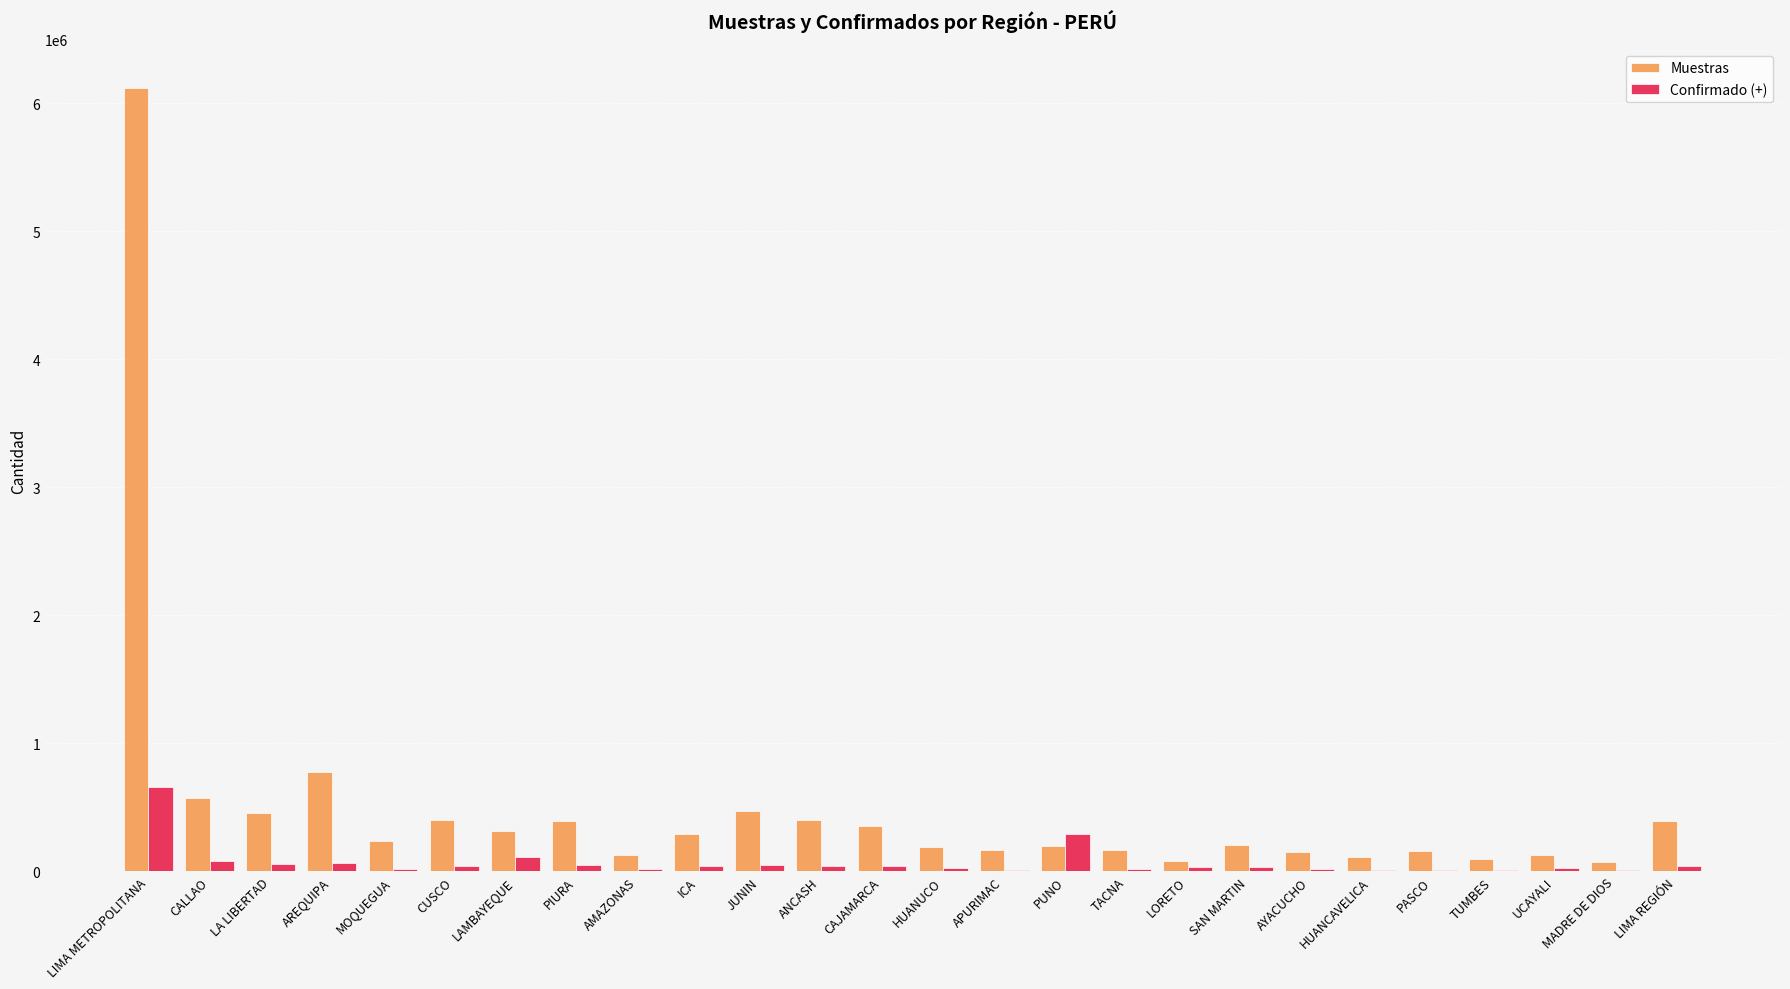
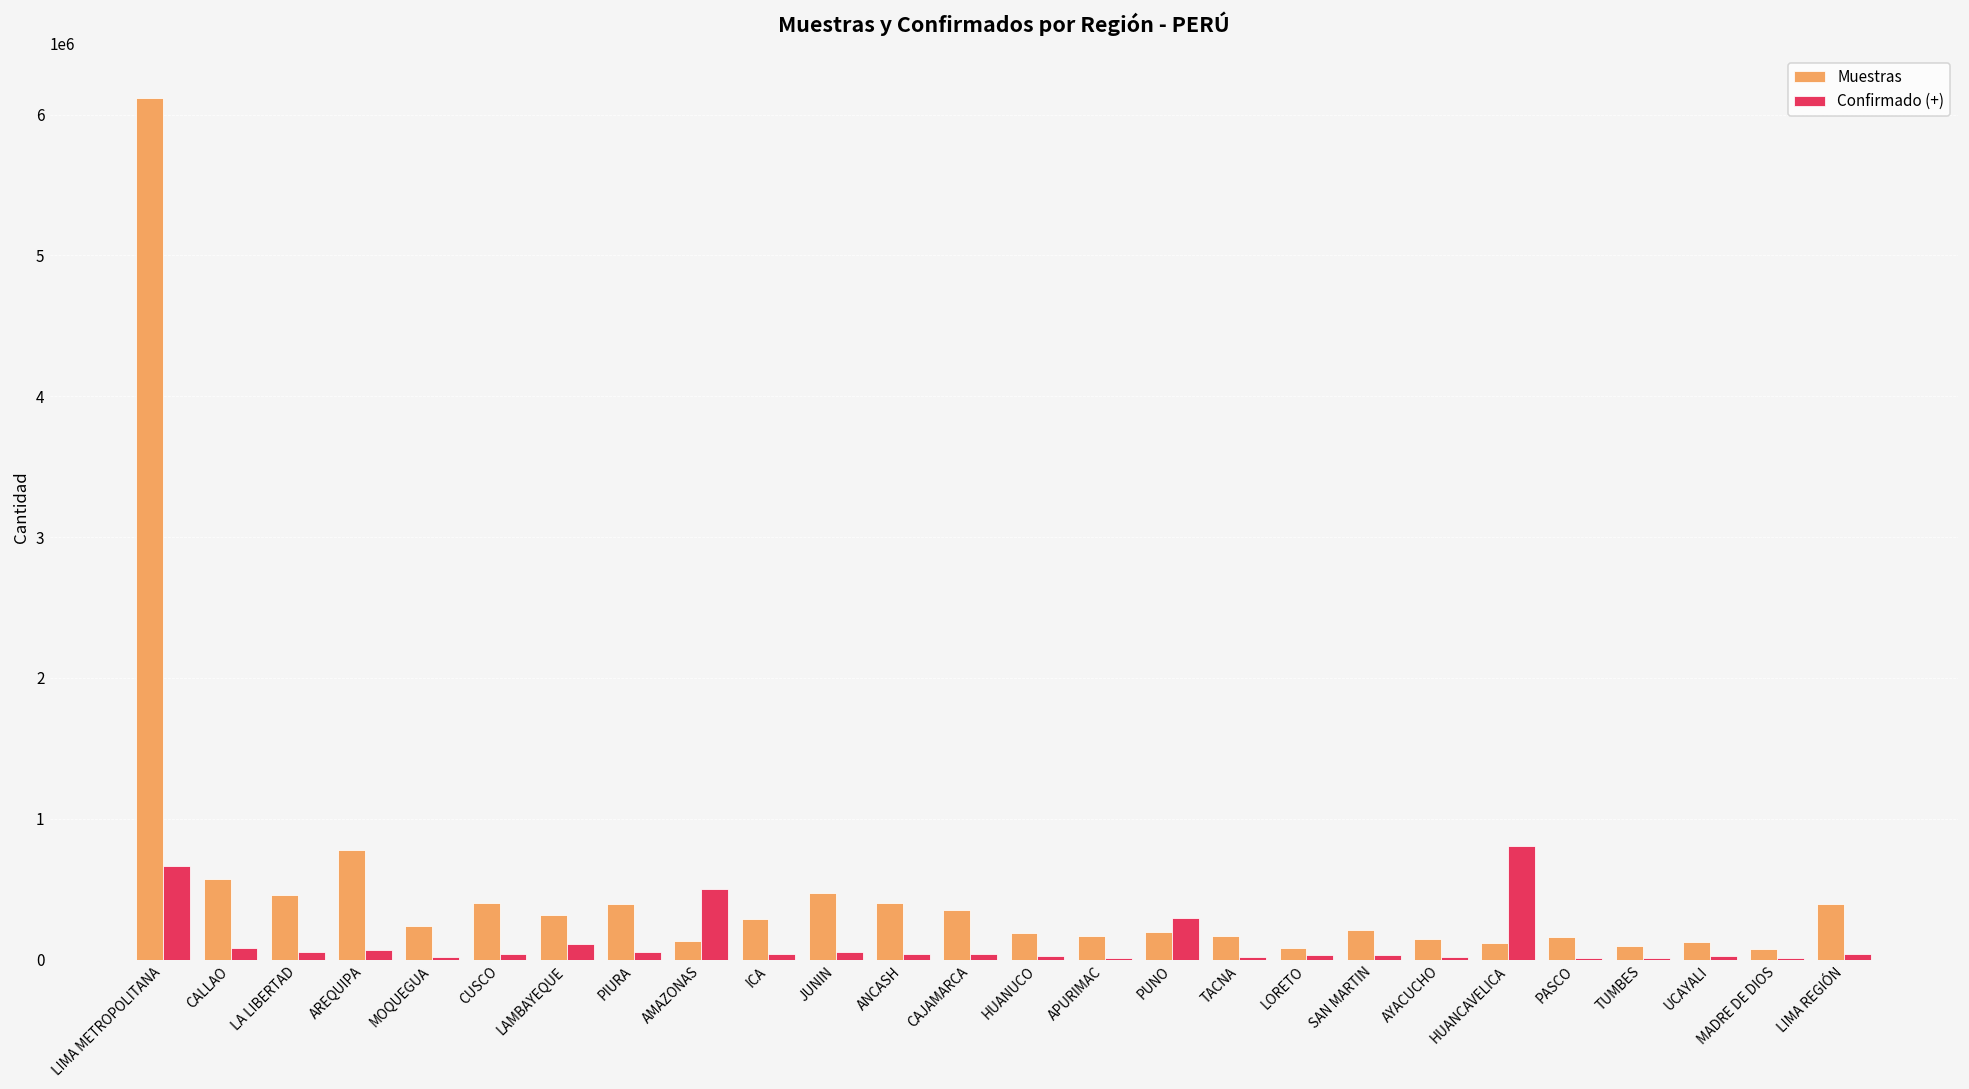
Confirmado (+), AMAZONAS: 20000 -> 510000
Confirmado (+), HUANCAVELICA: 10000 -> 810000
